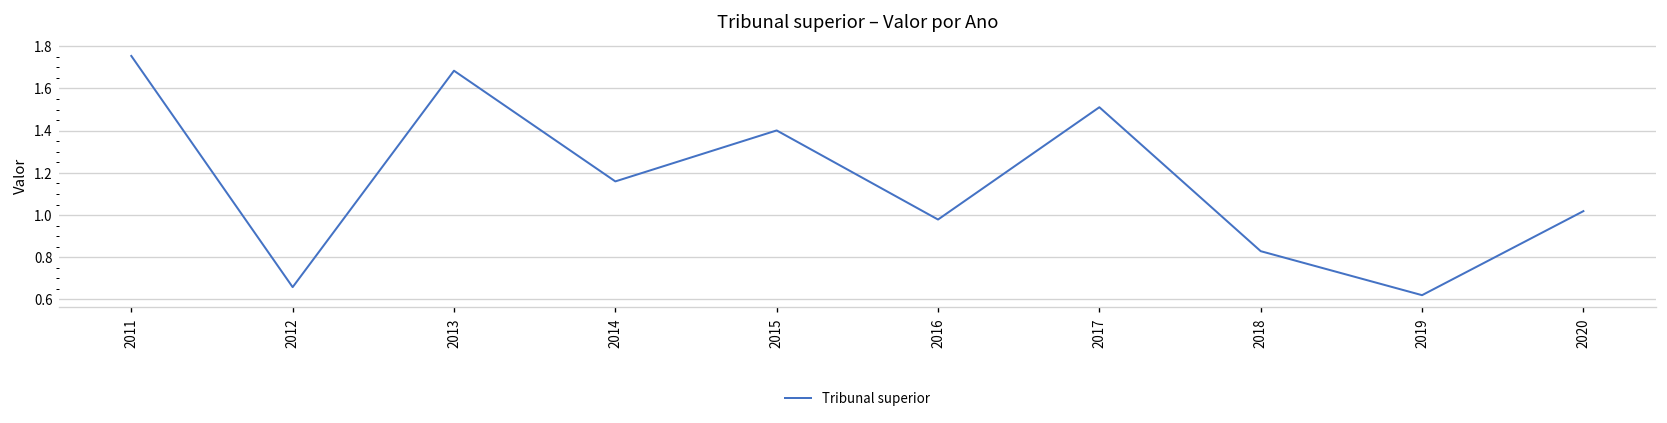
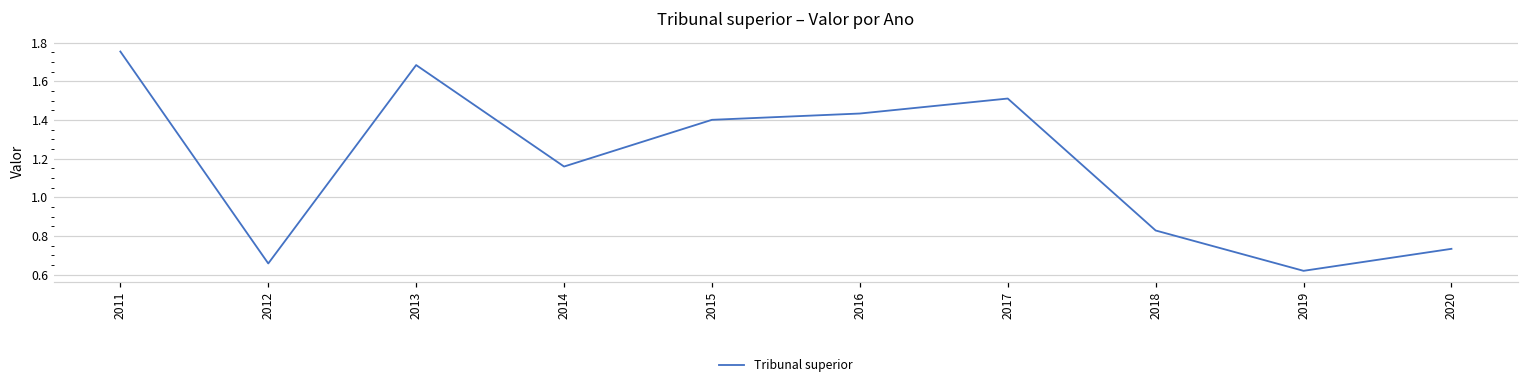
2016: 0.98 -> 1.43
2020: 1.02 -> 0.73
